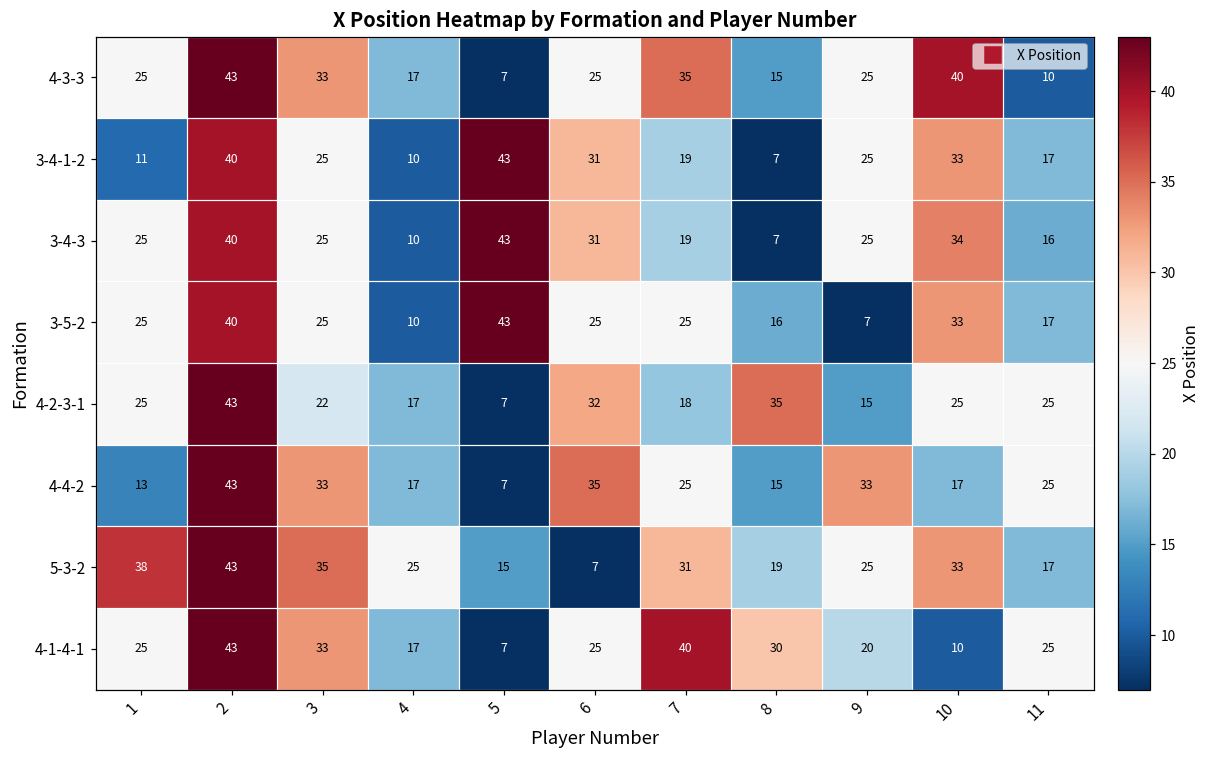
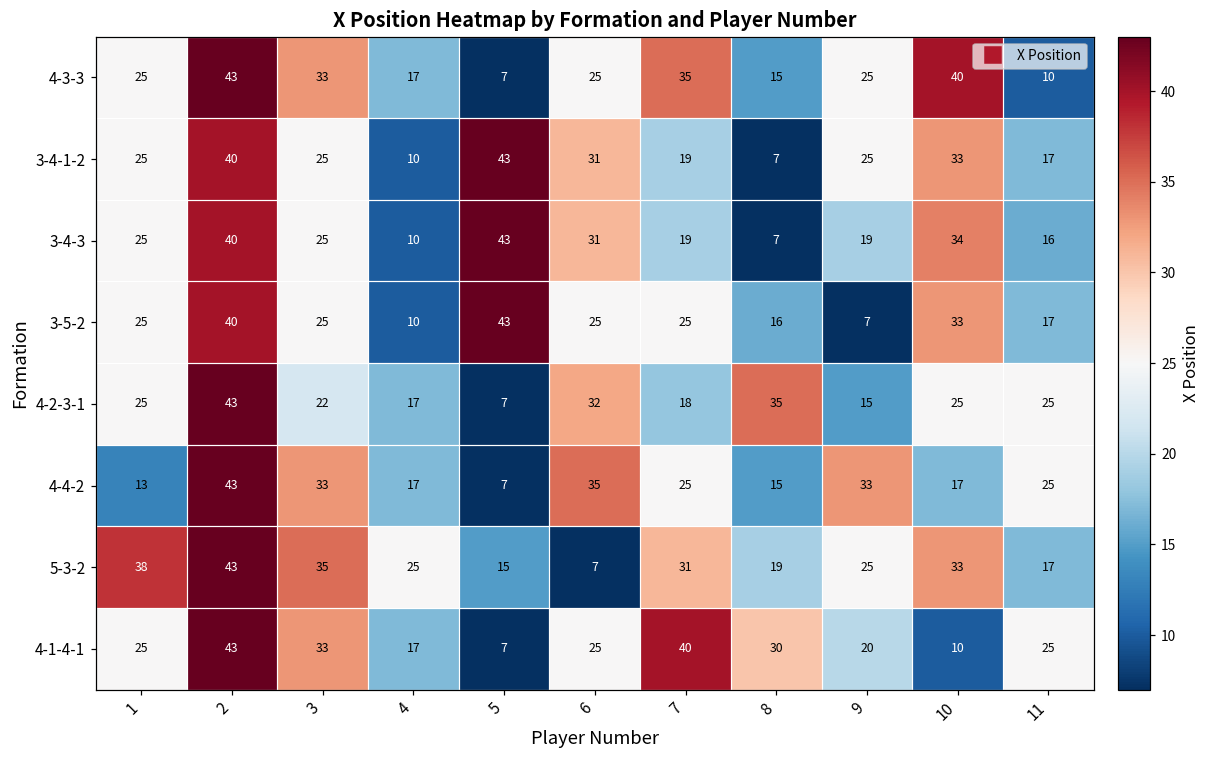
3-4-1-2, 1: 11 -> 25
3-4-3, 9: 25 -> 19
